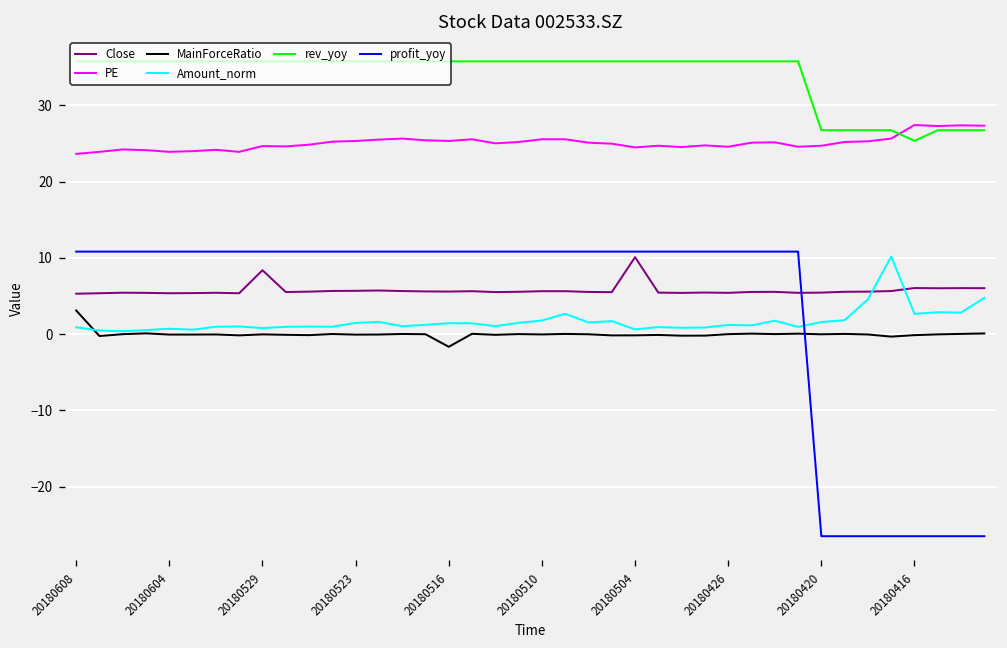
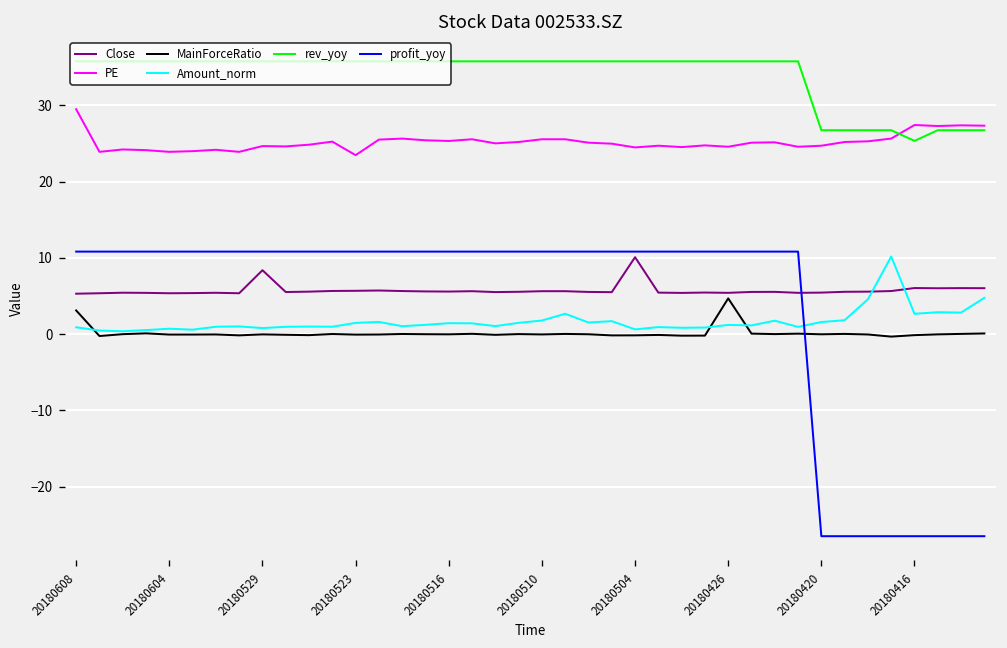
PE, 20180608: 24 -> 29
PE, 20180523: 25 -> 23
MainForceRatio, 20180516: -2 -> 0
MainForceRatio, 20180426: 0 -> 5
